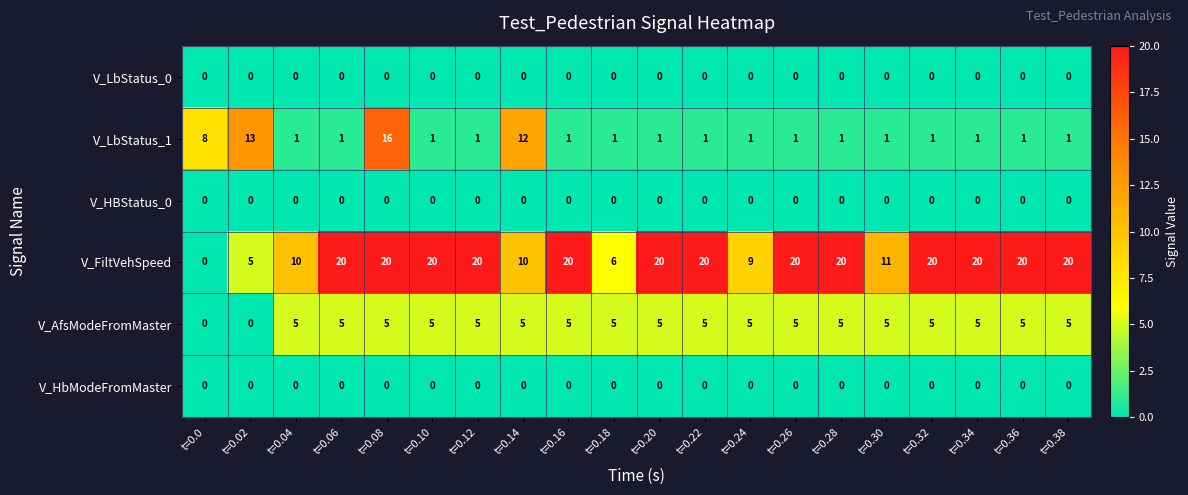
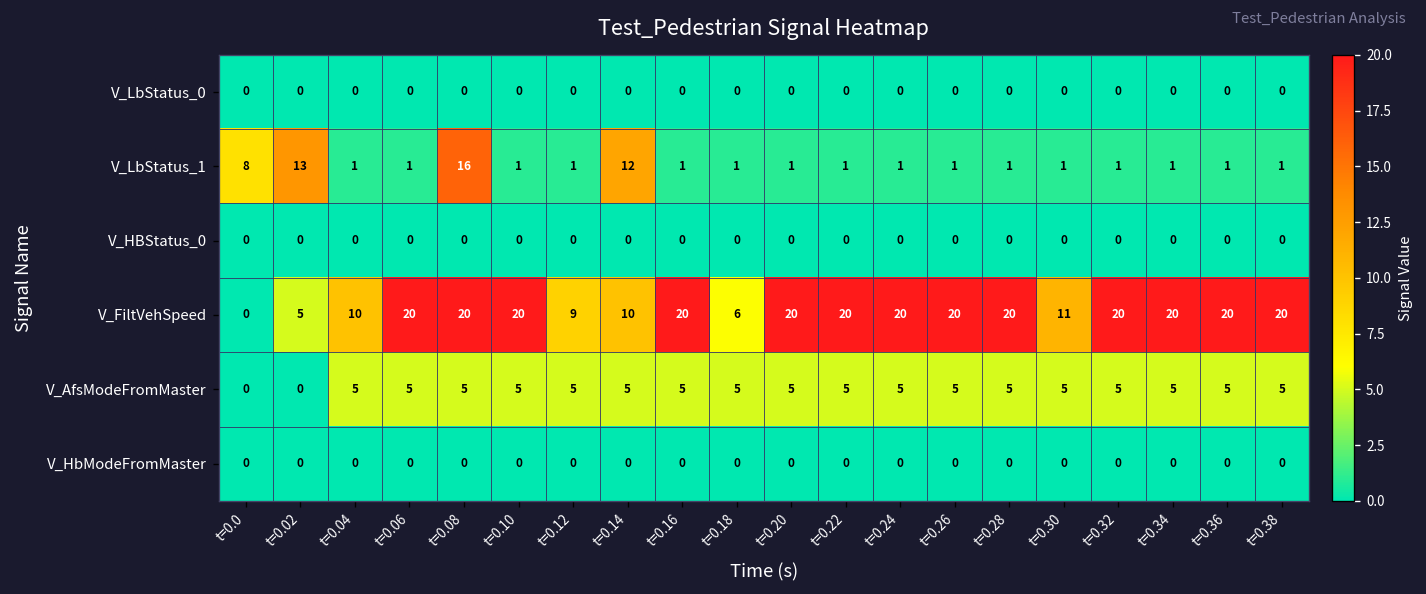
V_FiltVehSpeed, t=0.12: 20 -> 9
V_FiltVehSpeed, t=0.24: 9 -> 20
